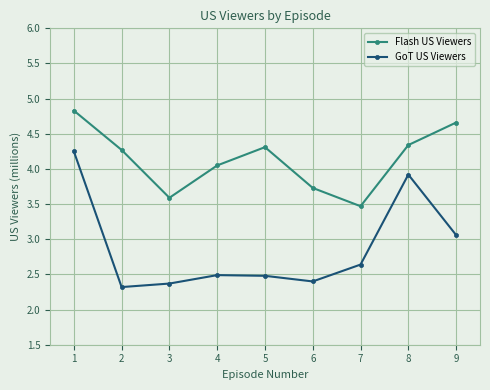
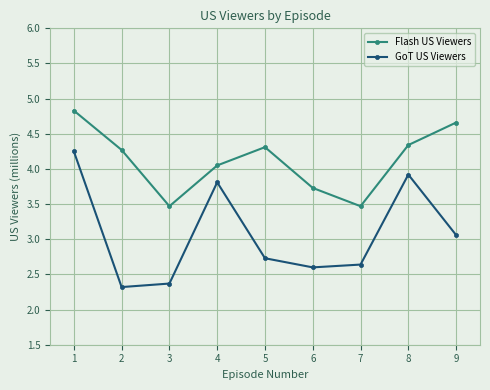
Flash US Viewers, 3: 3.6 -> 3.5
GoT US Viewers, 4: 2.5 -> 3.8
GoT US Viewers, 5: 2.5 -> 2.7
GoT US Viewers, 6: 2.4 -> 2.6
